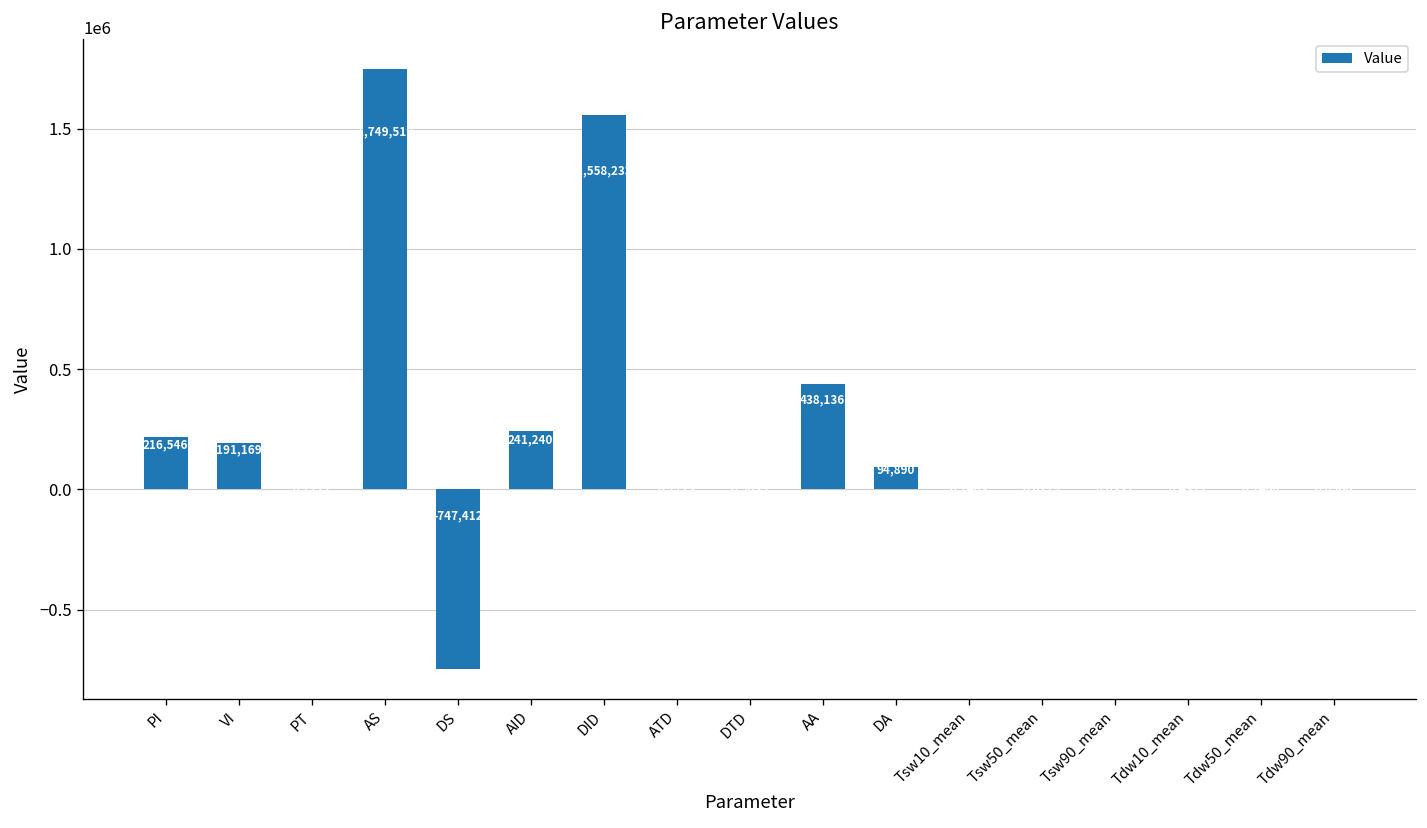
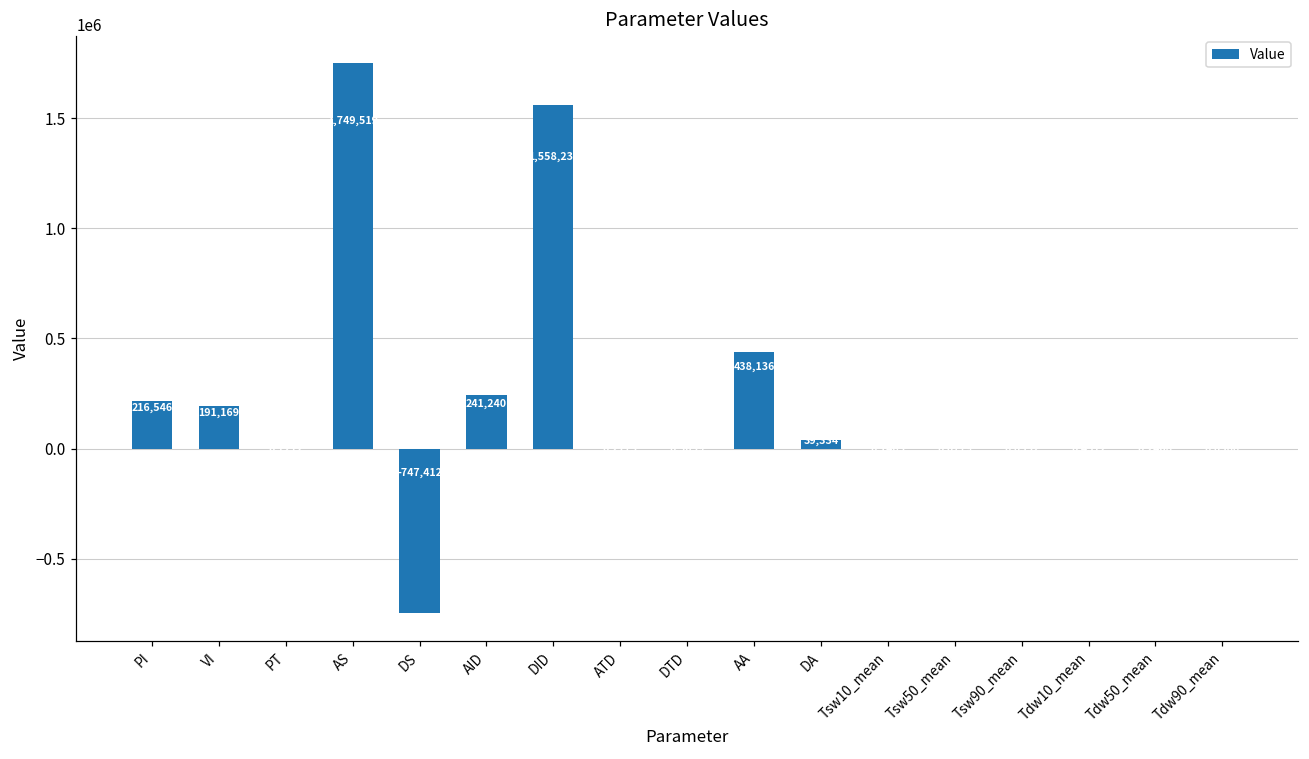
DA: 94,890 -> 39,334
